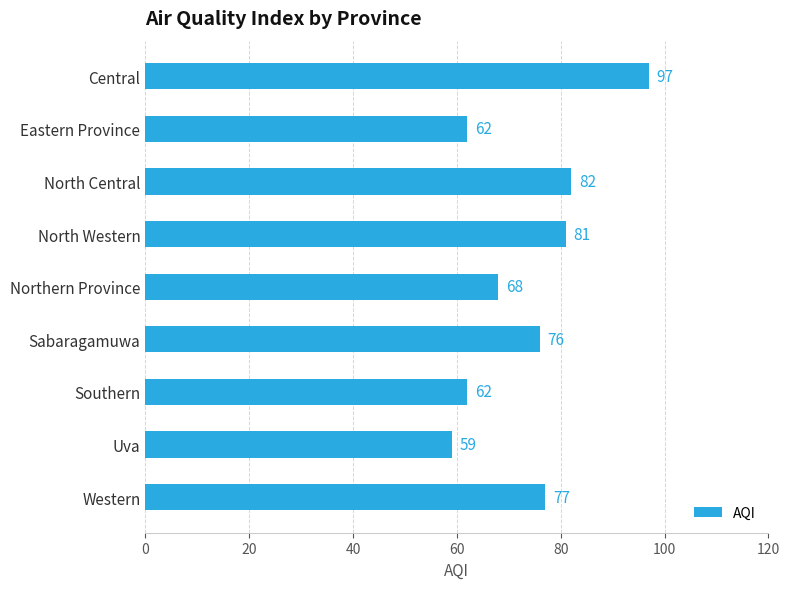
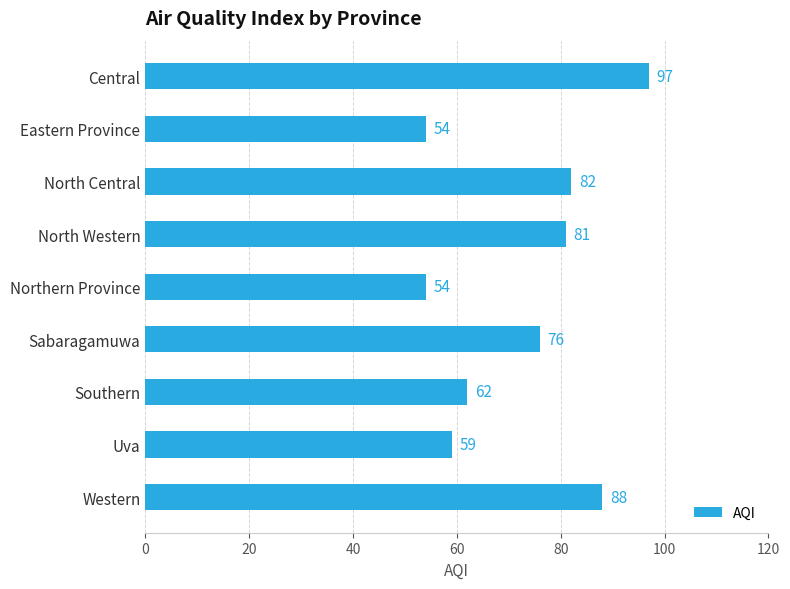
Eastern Province: 62 -> 54
Northern Province: 68 -> 54
Western: 77 -> 88
